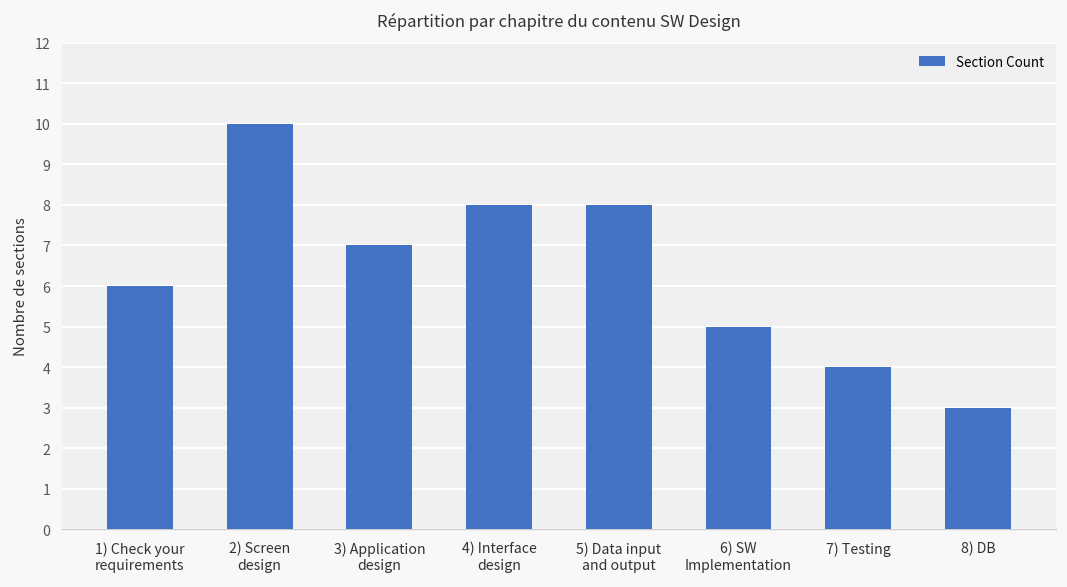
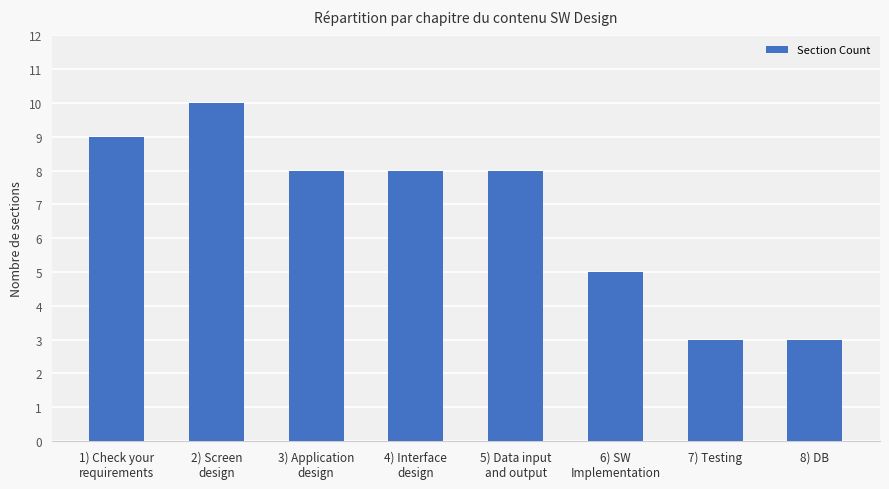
1) Check your requirements: 6 -> 9
3) Application design: 7 -> 8
7) Testing: 4 -> 3
